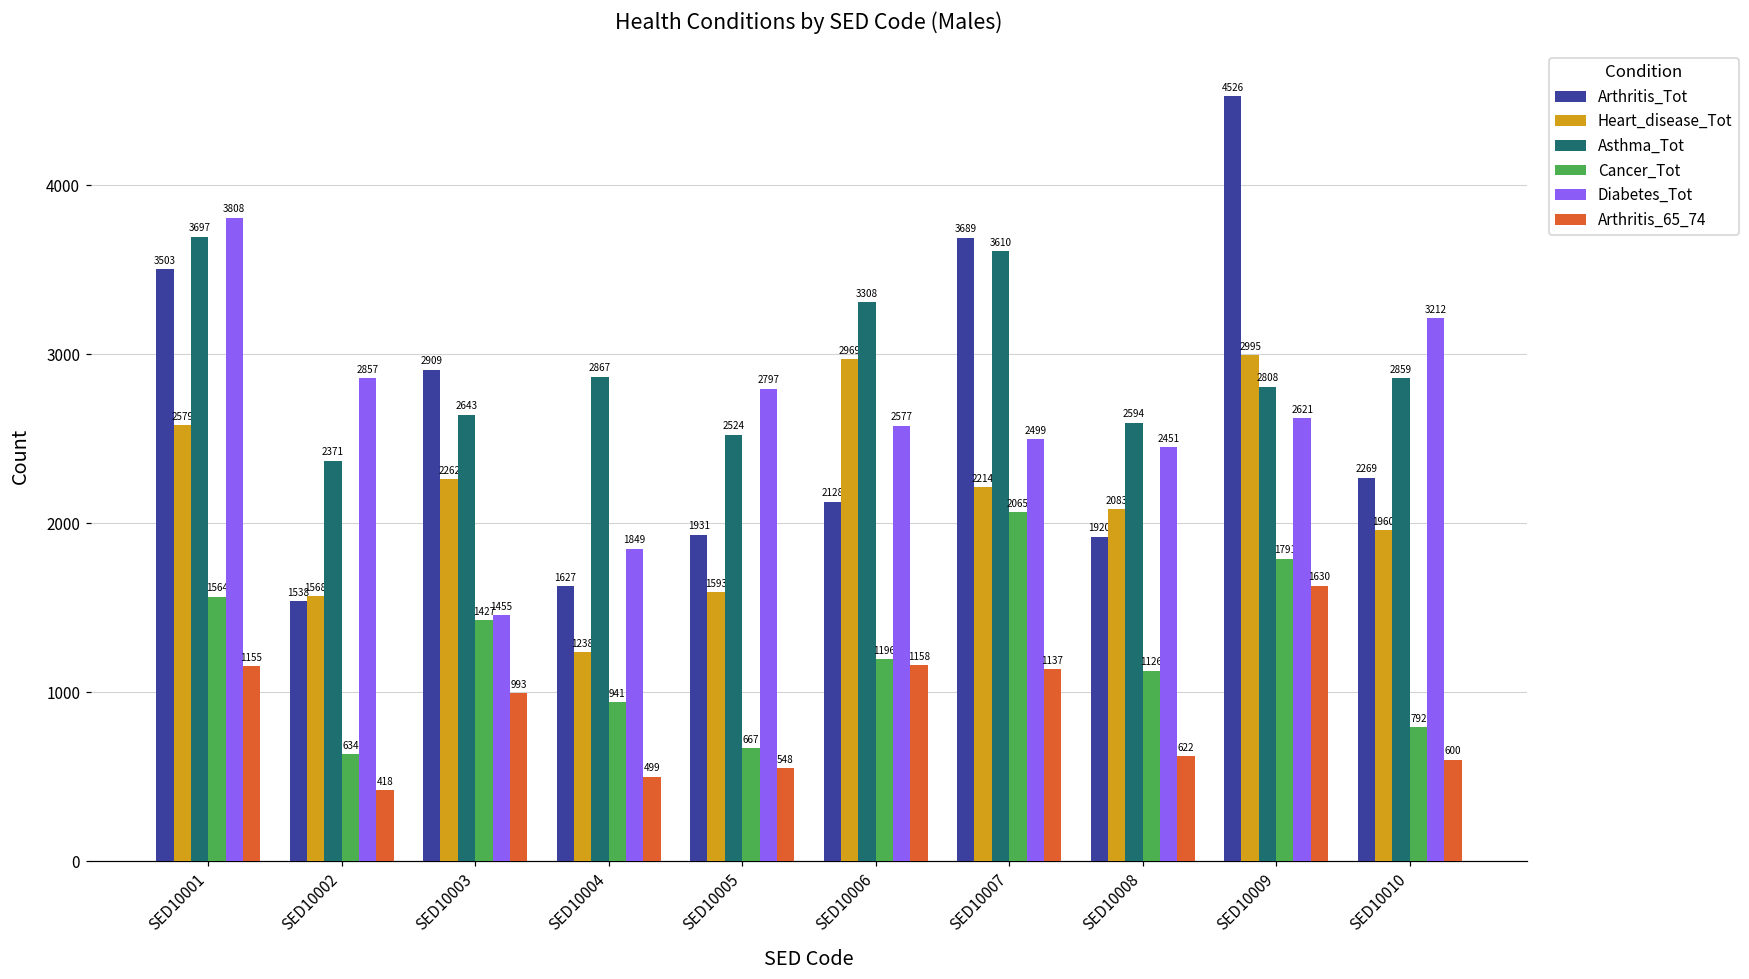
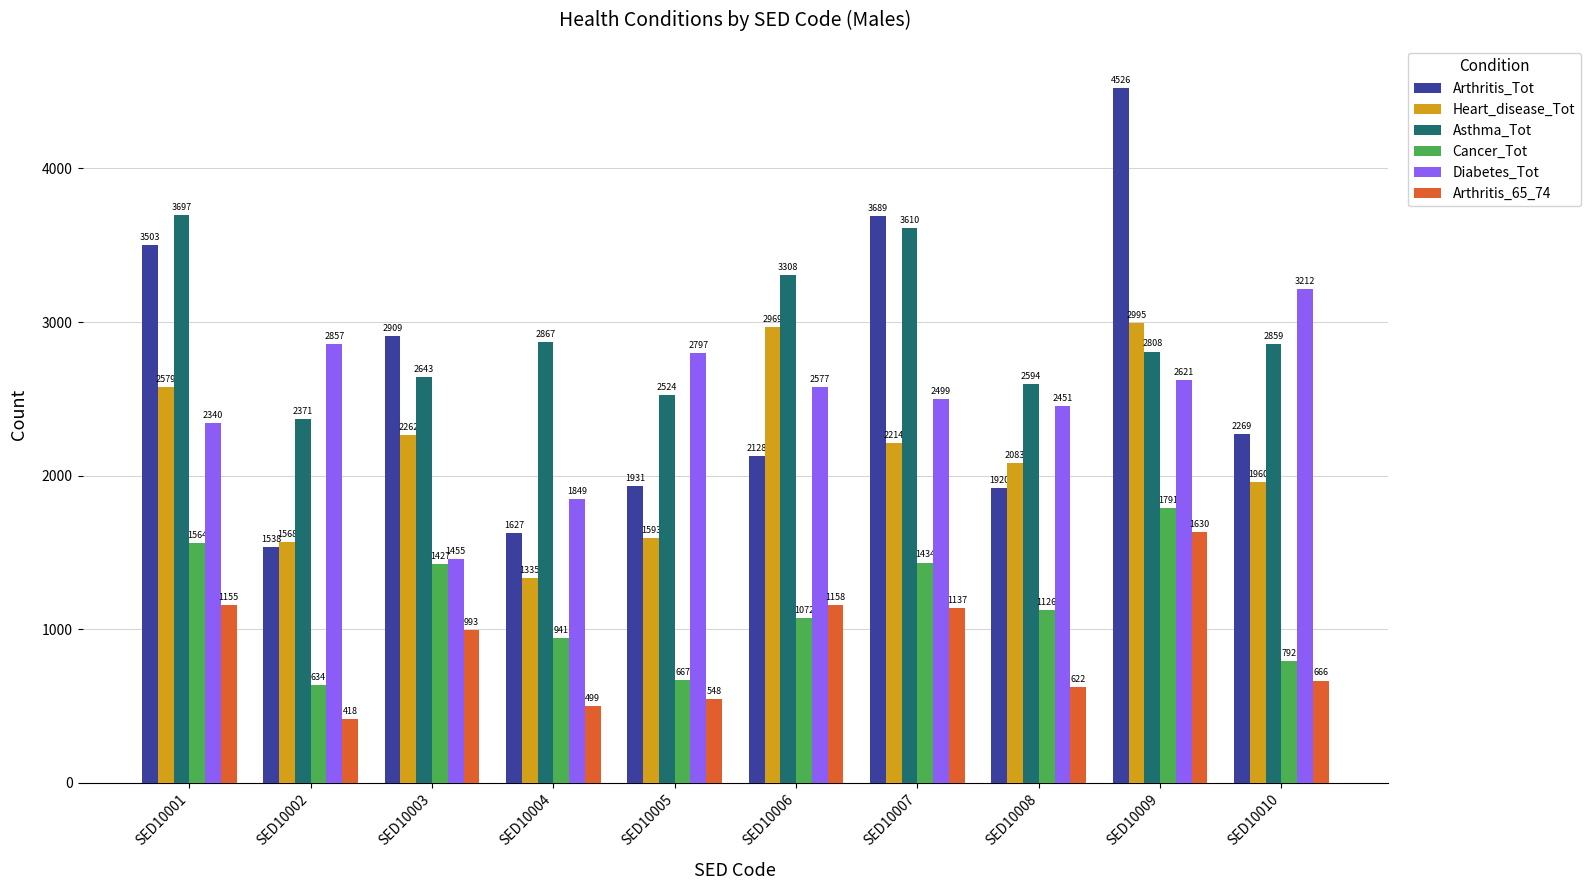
Diabetes_Tot, SED10001: 3808 -> 2340
Heart_disease_Tot, SED10004: 1238 -> 1335
Cancer_Tot, SED10006: 1196 -> 1072
Cancer_Tot, SED10007: 2065 -> 1434
Arthritis_65_74, SED10010: 600 -> 666
